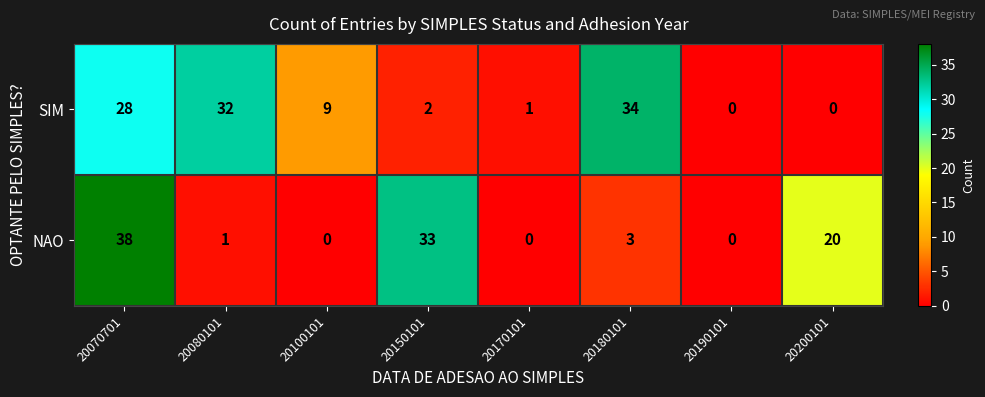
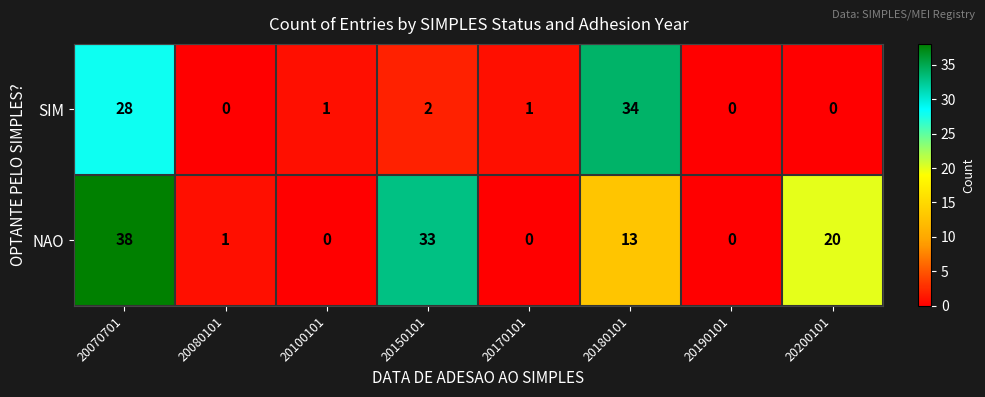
SIM, 20080101: 32 -> 0
SIM, 20100101: 9 -> 1
NAO, 20180101: 3 -> 13
